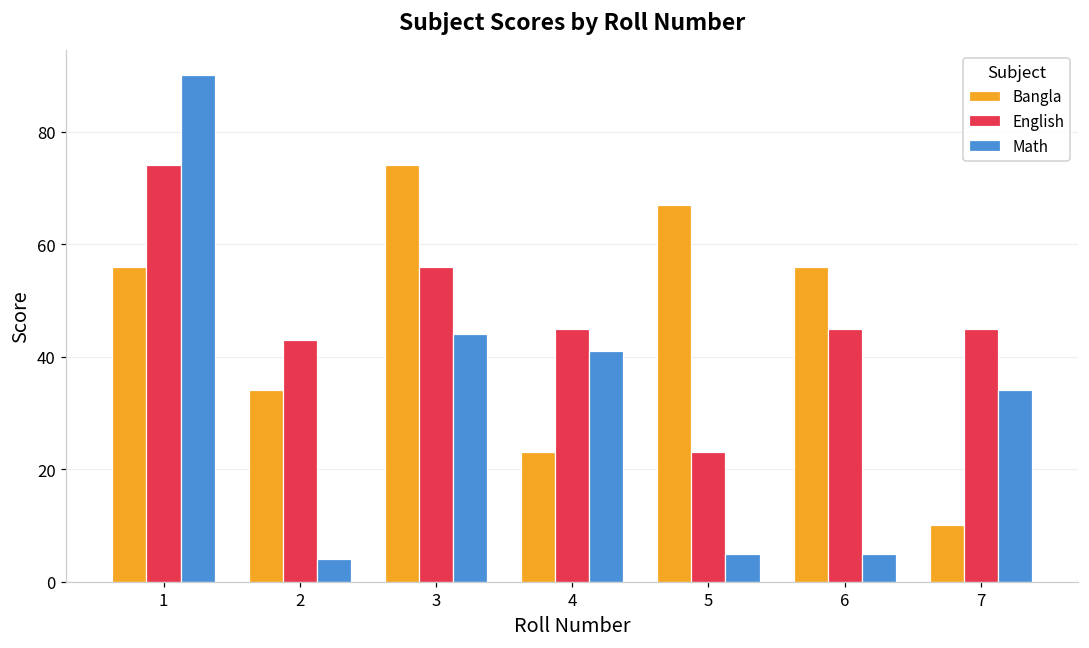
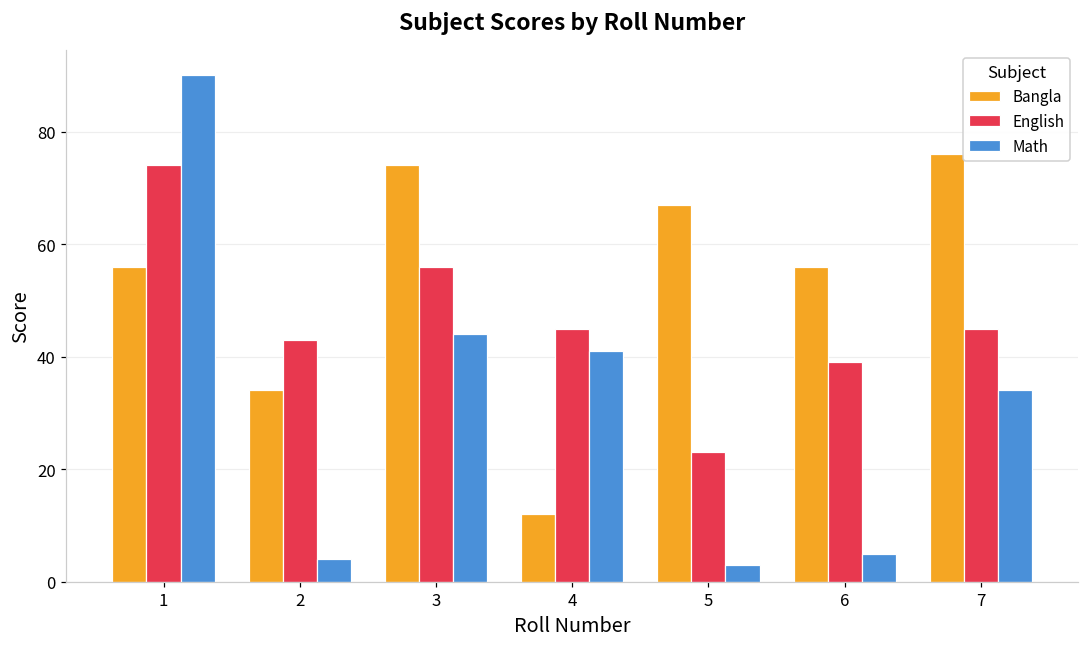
Bangla, 4: 23 -> 12
Math, 5: 5 -> 3
English, 6: 45 -> 39
Bangla, 7: 10 -> 76
